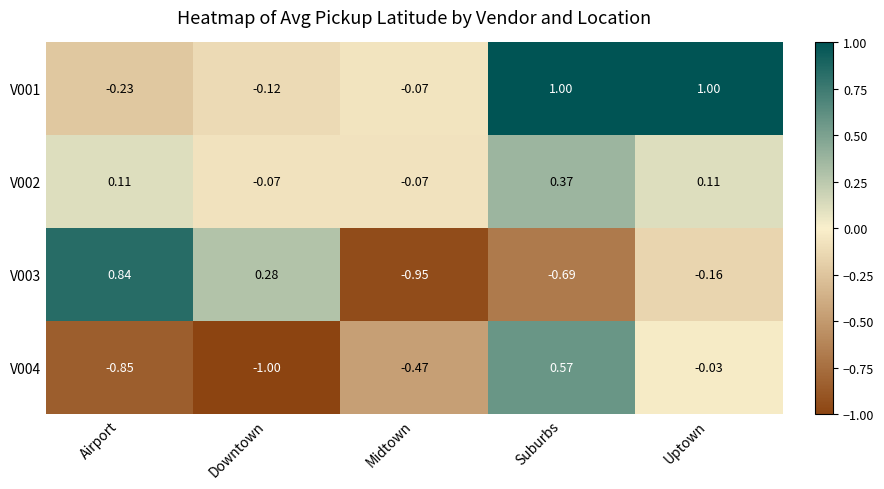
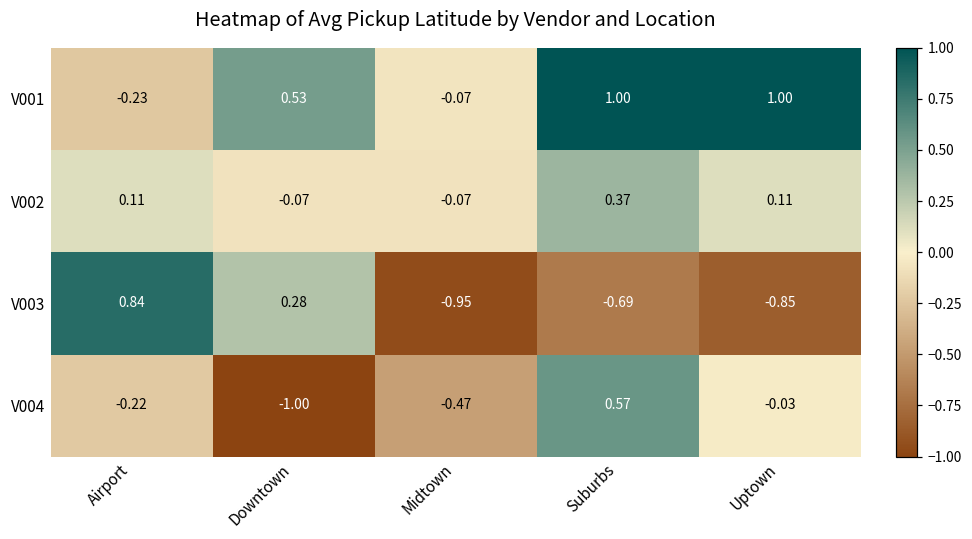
V001, Downtown: -0.12 -> 0.53
V003, Uptown: -0.16 -> -0.85
V004, Airport: -0.85 -> -0.22
